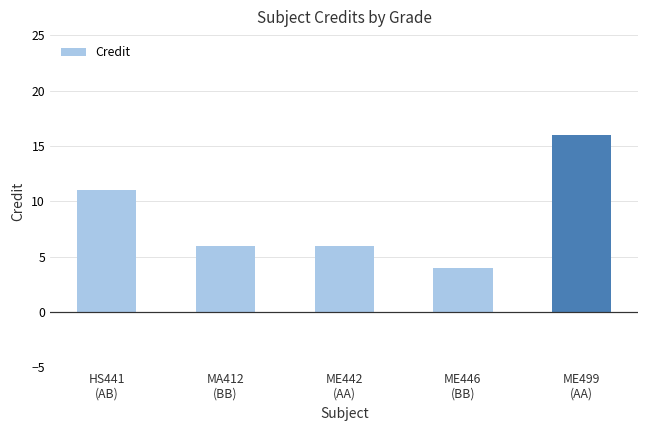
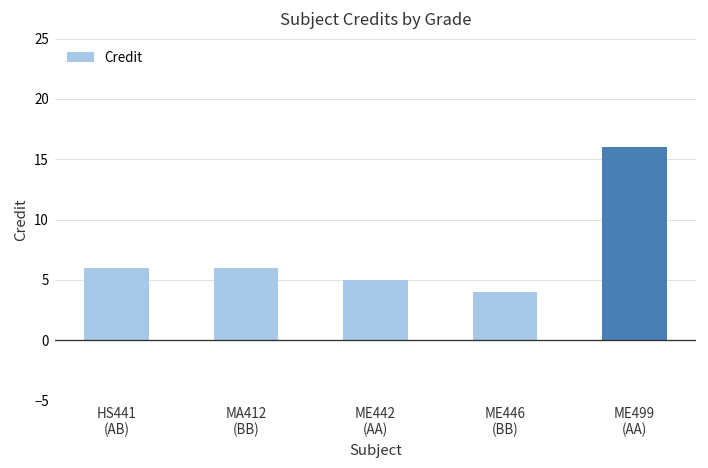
HS441 (AB): 11 -> 6
ME442 (AA): 6 -> 5
